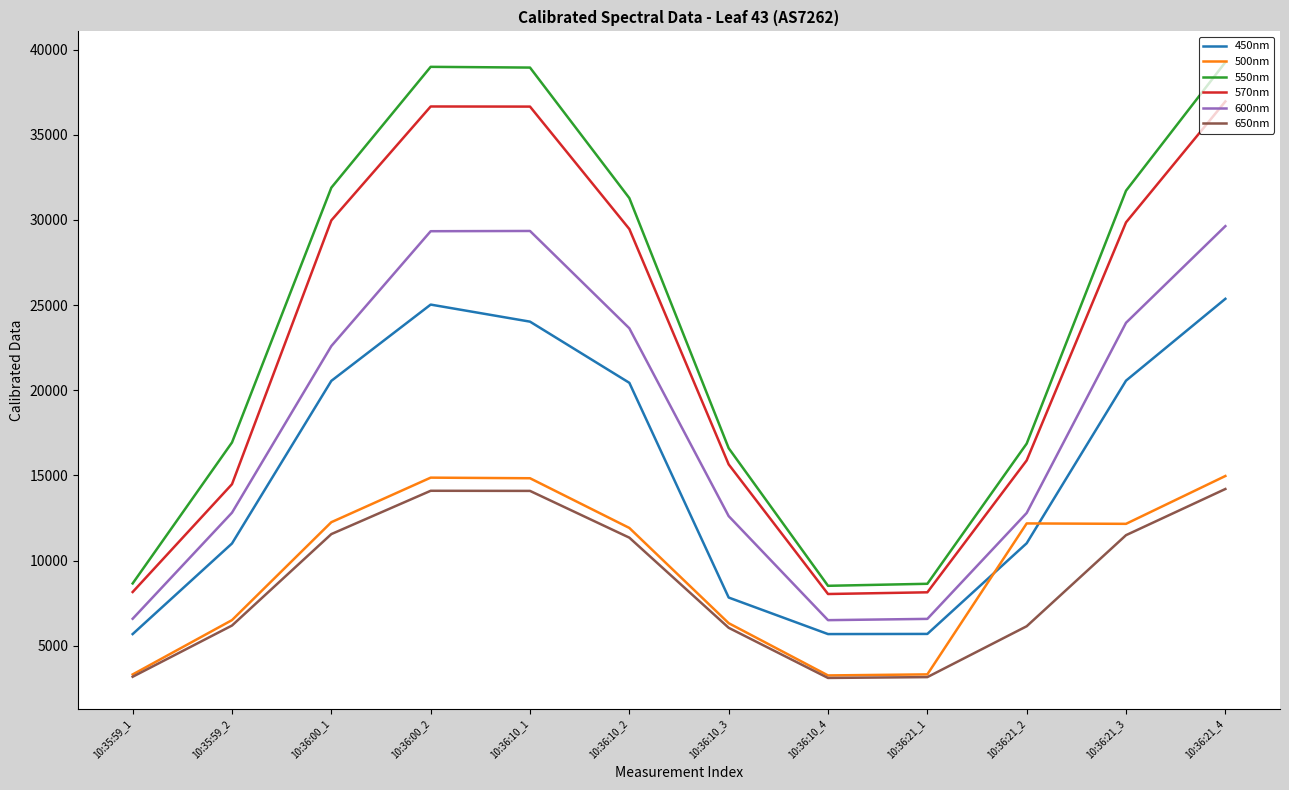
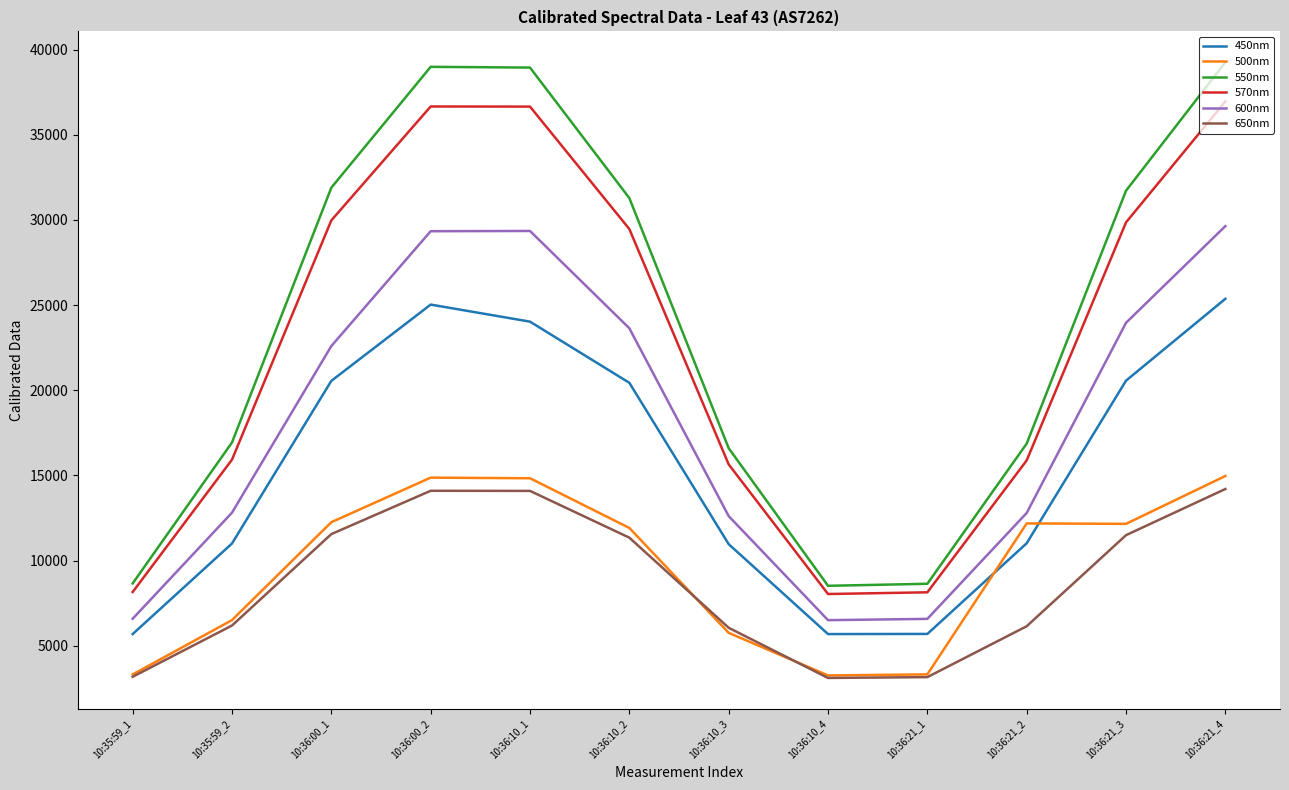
570nm, 10:35:59_2: 14500 -> 15900
450nm, 10:36:10_3: 7800 -> 11000
500nm, 10:36:10_3: 6300 -> 5800
